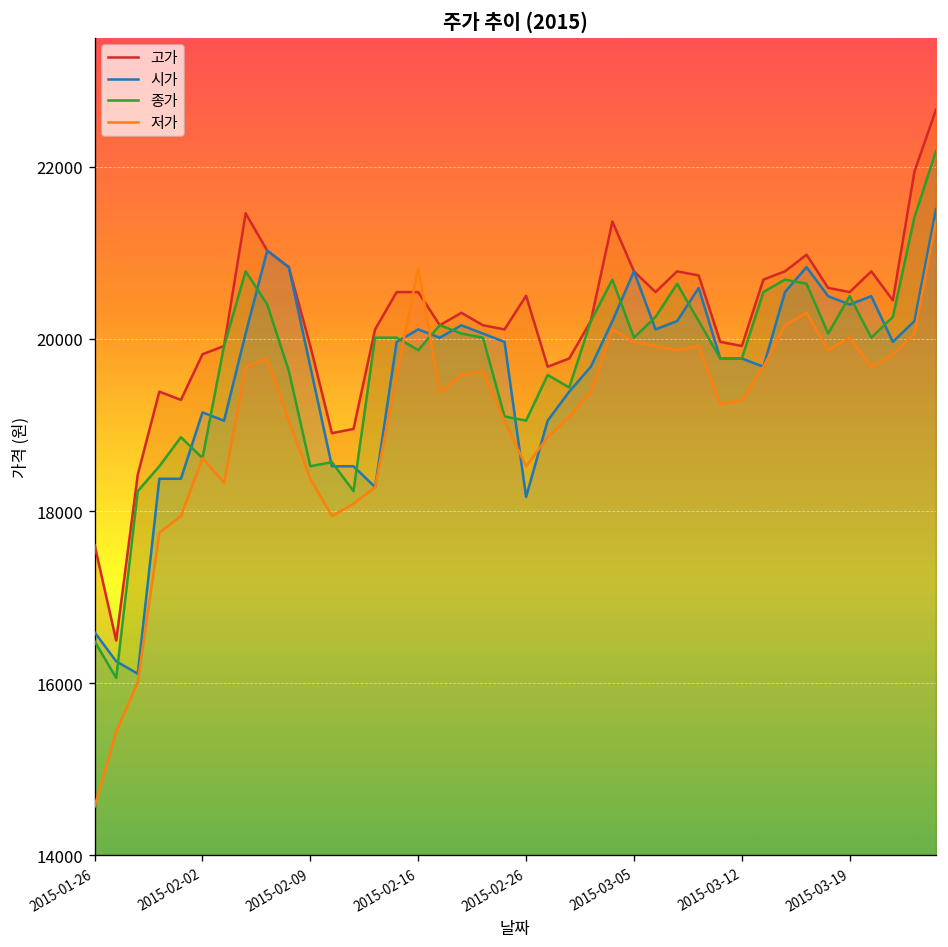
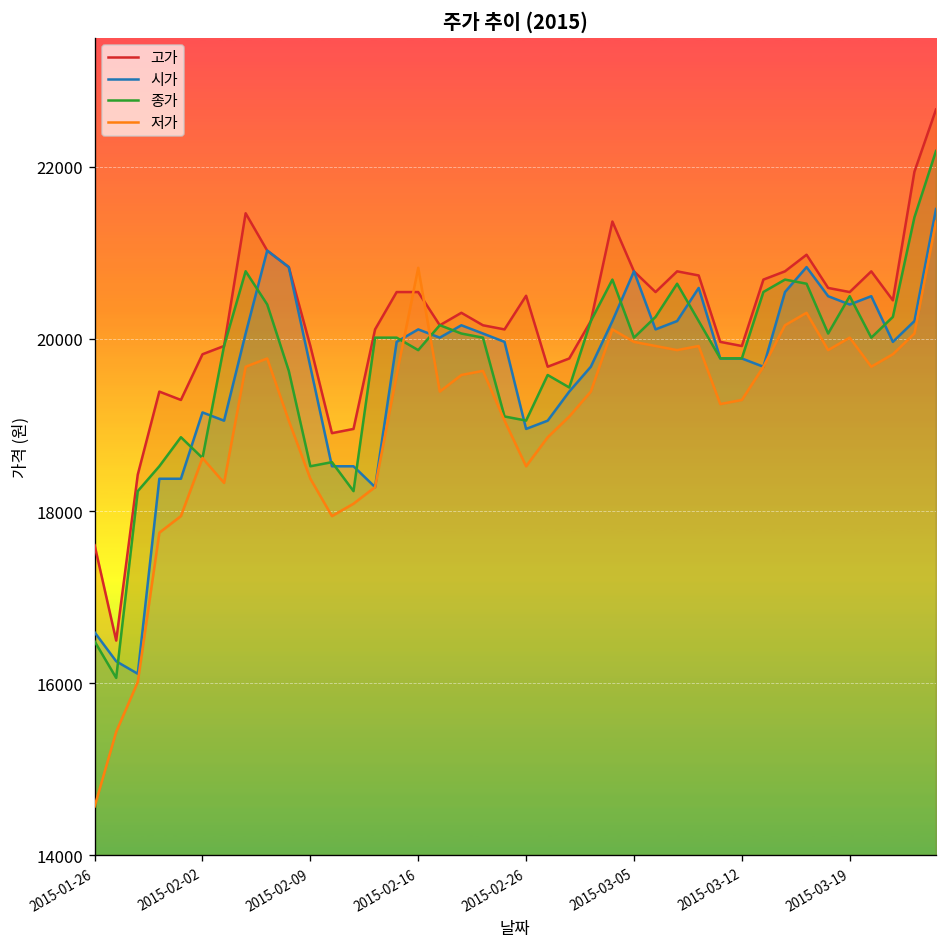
시가, 2015-02-26: 18200 -> 19000
